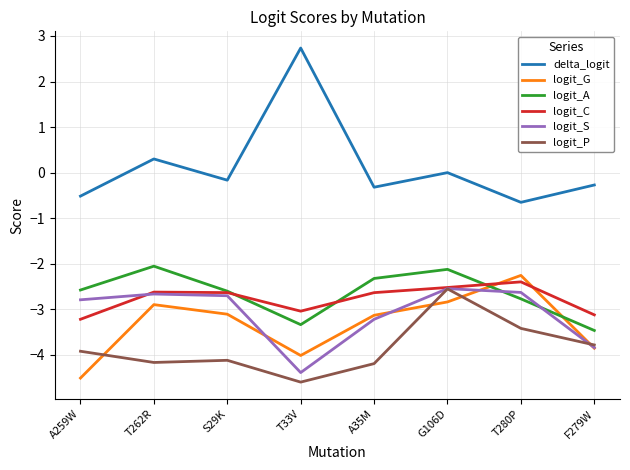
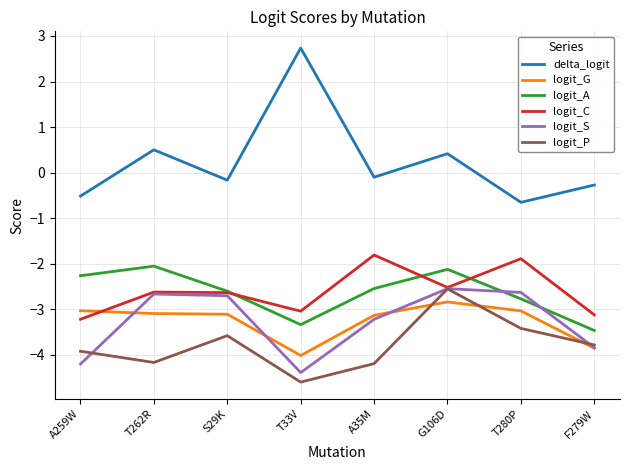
logit_G, A259W: -4.5 -> -3.0
logit_A, A259W: -2.6 -> -2.3
logit_S, A259W: -2.8 -> -4.2
delta_logit, T262R: 0.3 -> 0.5
logit_G, T262R: -2.9 -> -3.1
logit_P, S29K: -4.1 -> -3.6
delta_logit, A35M: -0.3 -> -0.1
logit_A, A35M: -2.3 -> -2.5
logit_C, A35M: -2.6 -> -1.8
delta_logit, G106D: 0.0 -> 0.4
logit_G, T280P: -2.3 -> -3.0
logit_C, T280P: -2.4 -> -1.9
